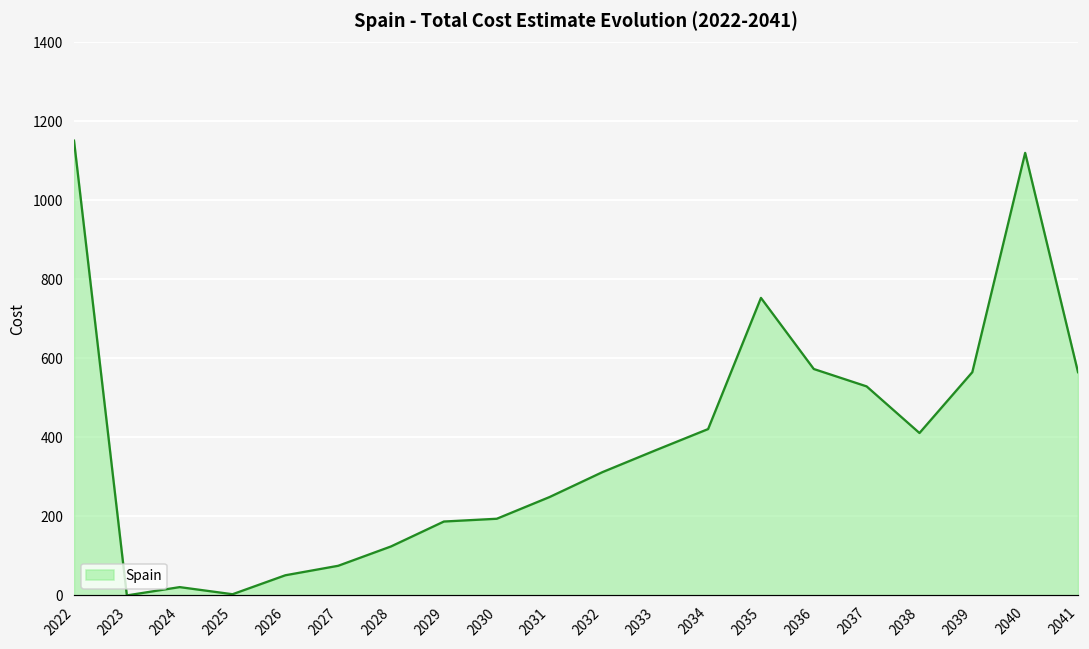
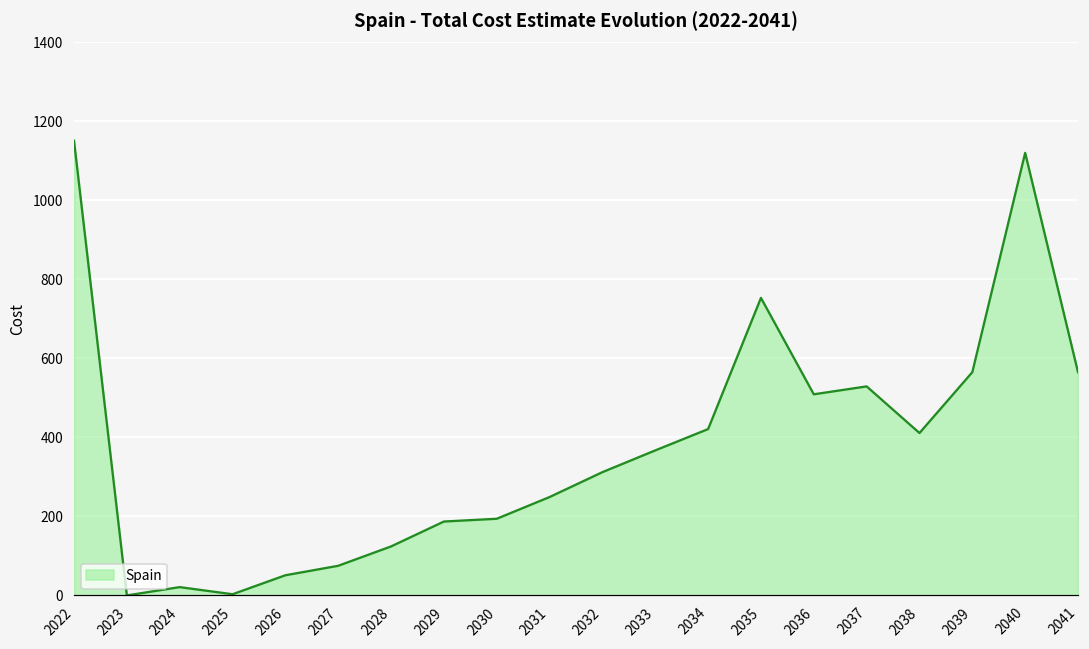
2036: 570 -> 510
